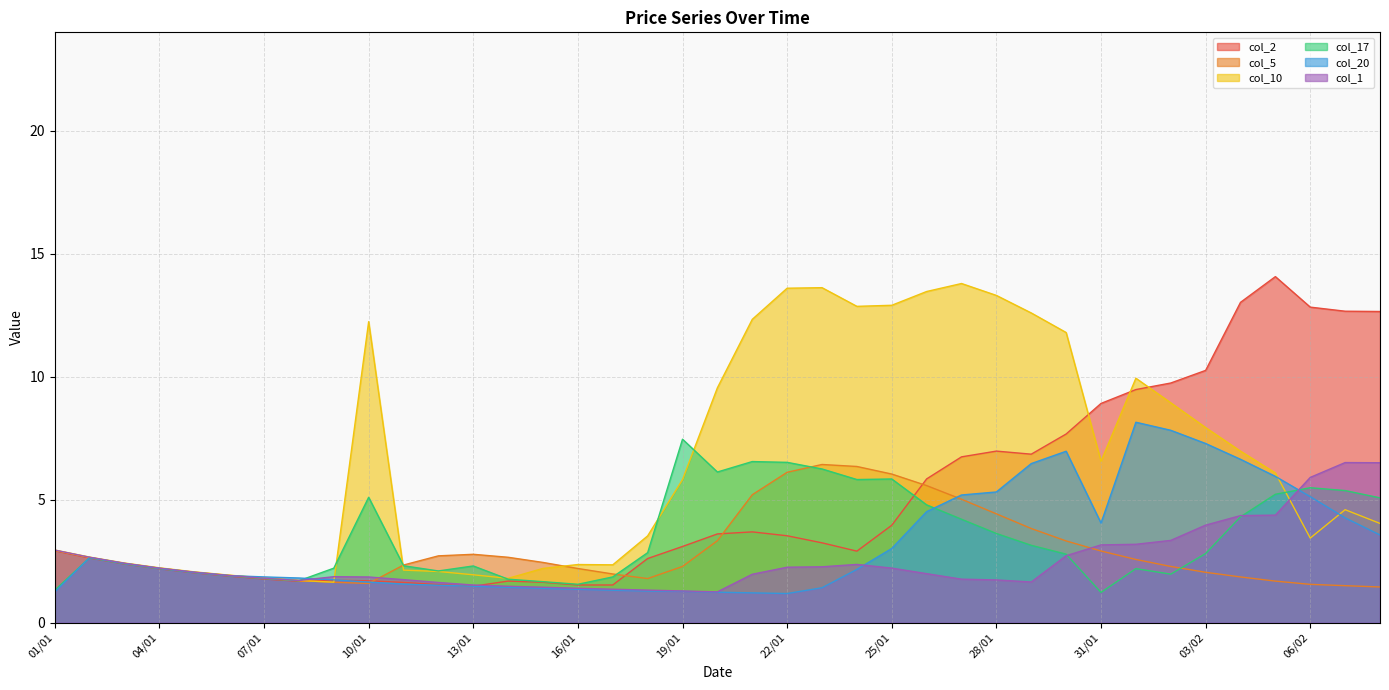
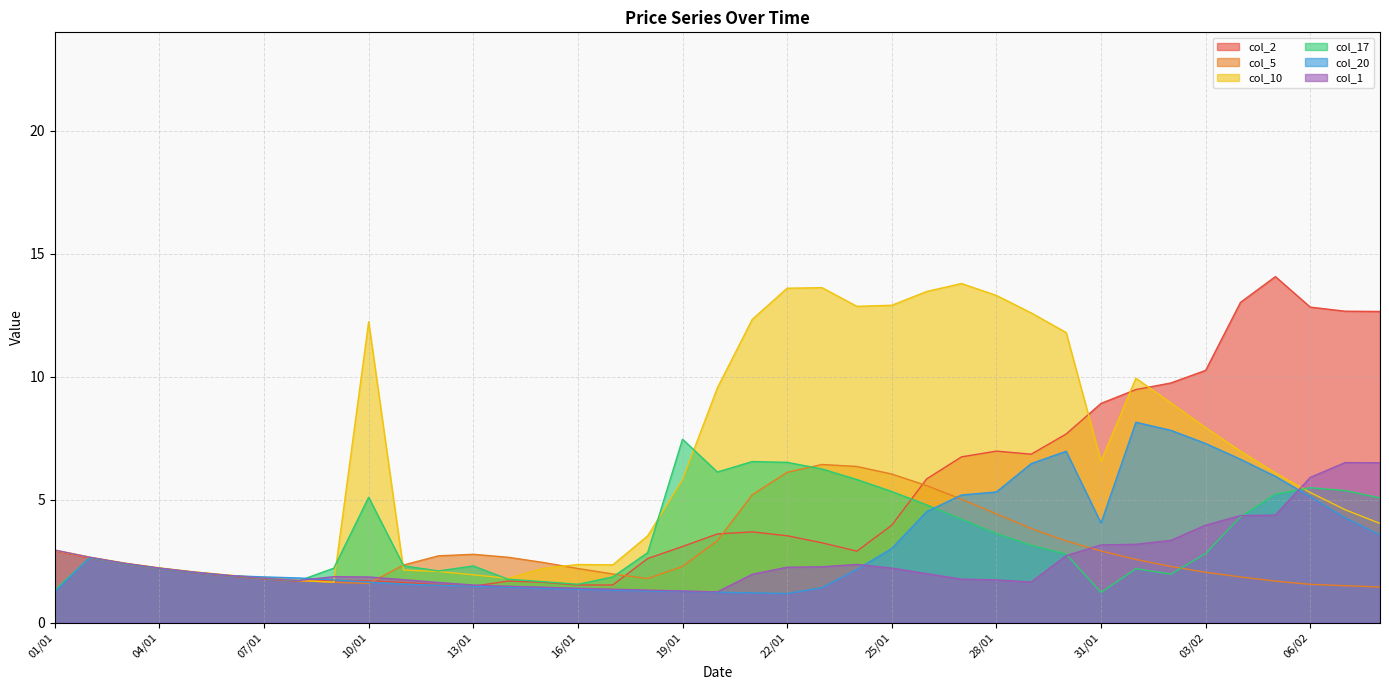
col_17, 25/01: 5.8 -> 5.3
col_10, 06/02: 3.4 -> 5.3
